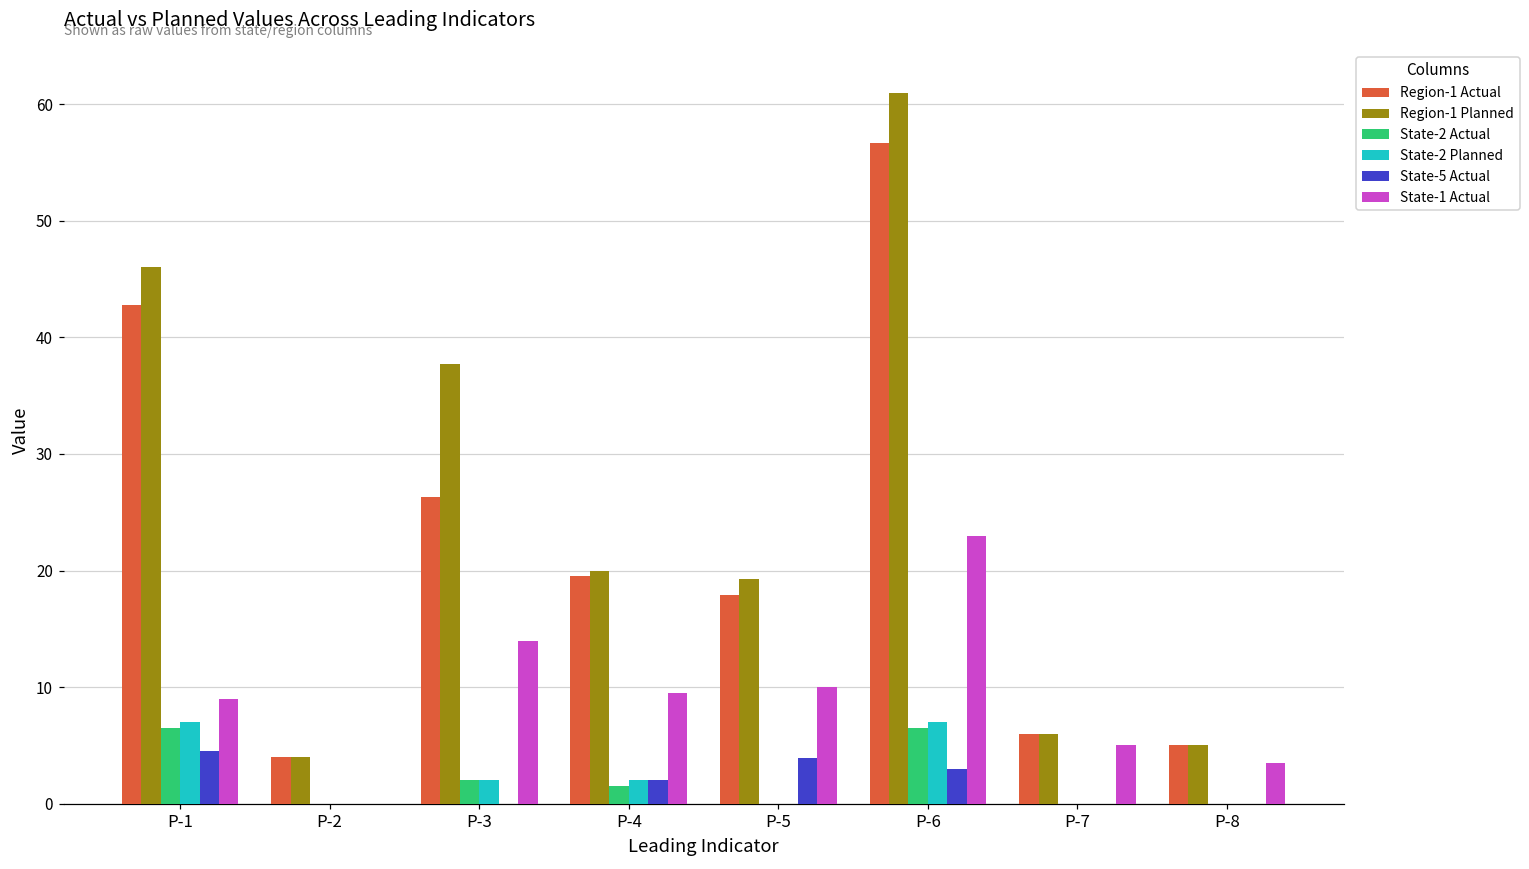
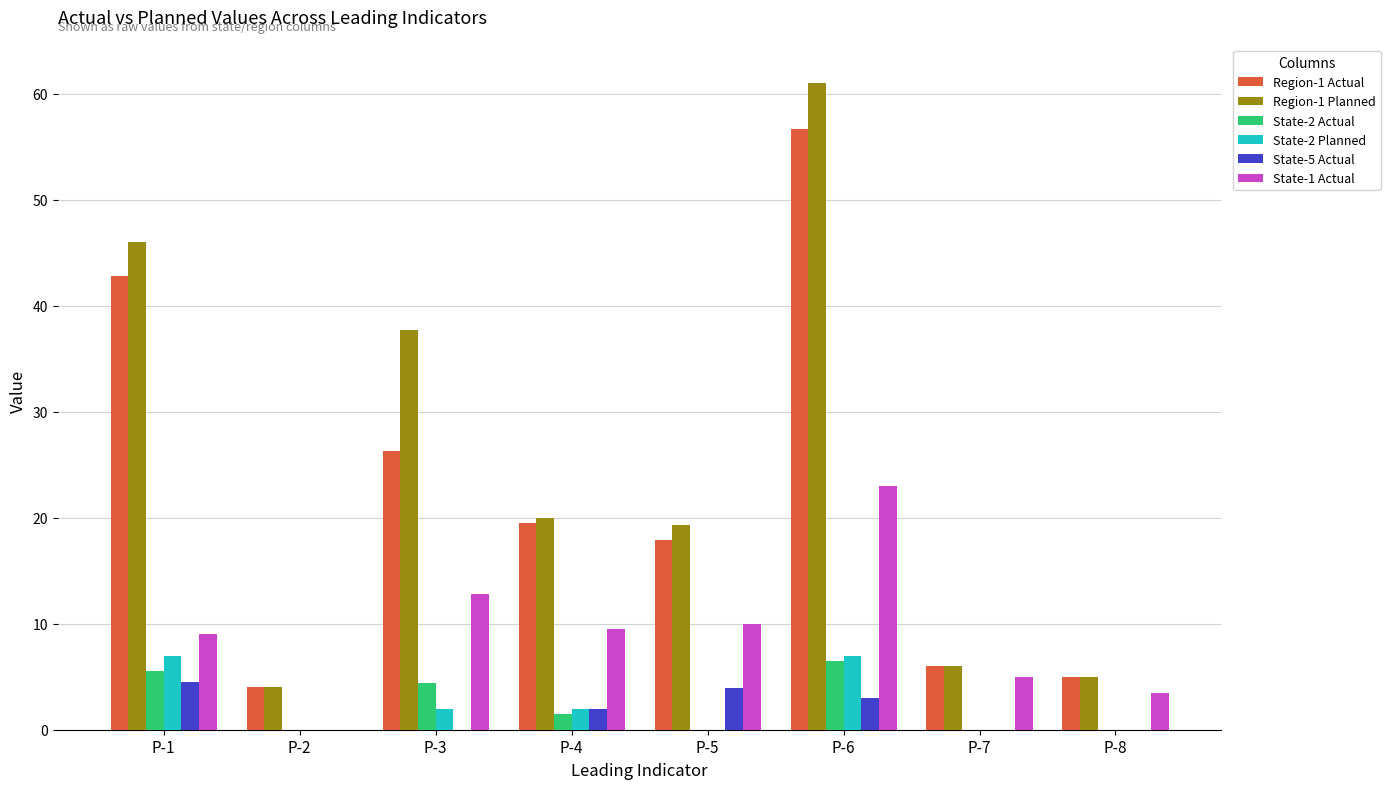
State-2 Actual, P-1: 6.5 -> 5.5
State-2 Actual, P-3: 2.0 -> 4.4
State-1 Actual, P-3: 14.0 -> 12.8
